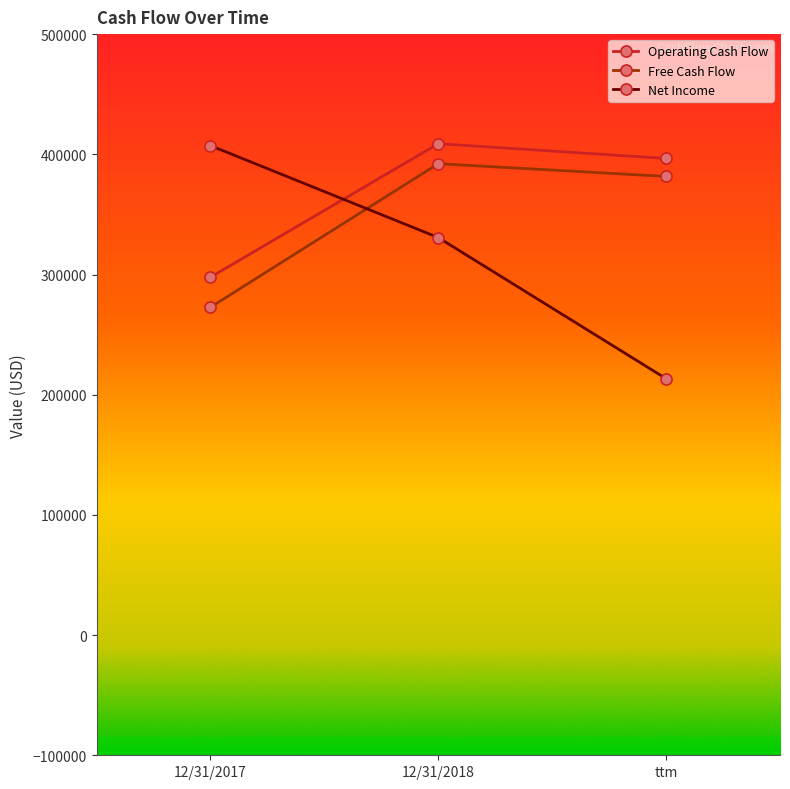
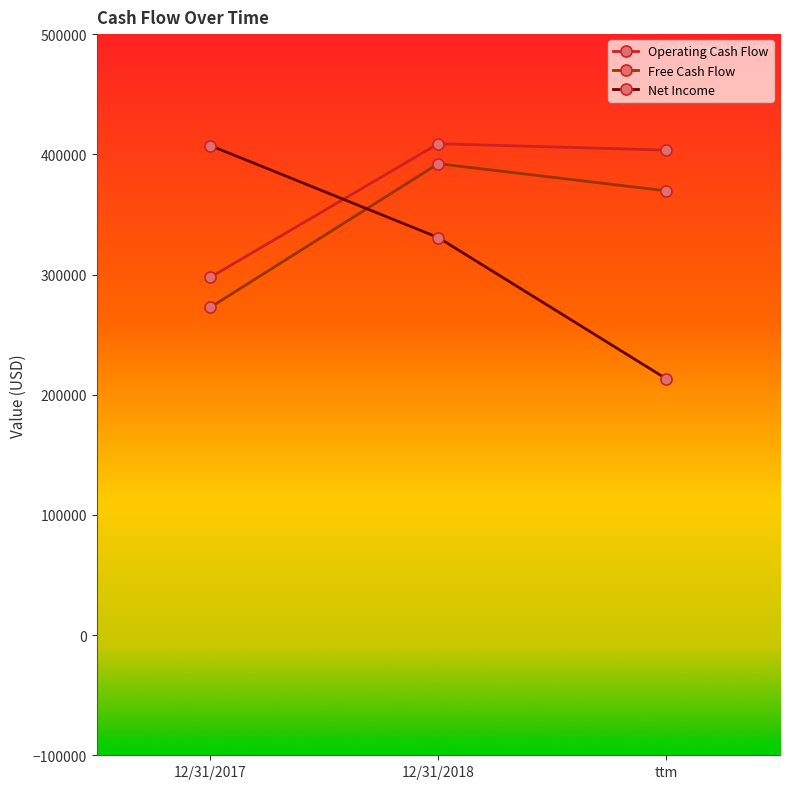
Operating Cash Flow, ttm: 397000 -> 404000
Free Cash Flow, ttm: 382000 -> 370000
